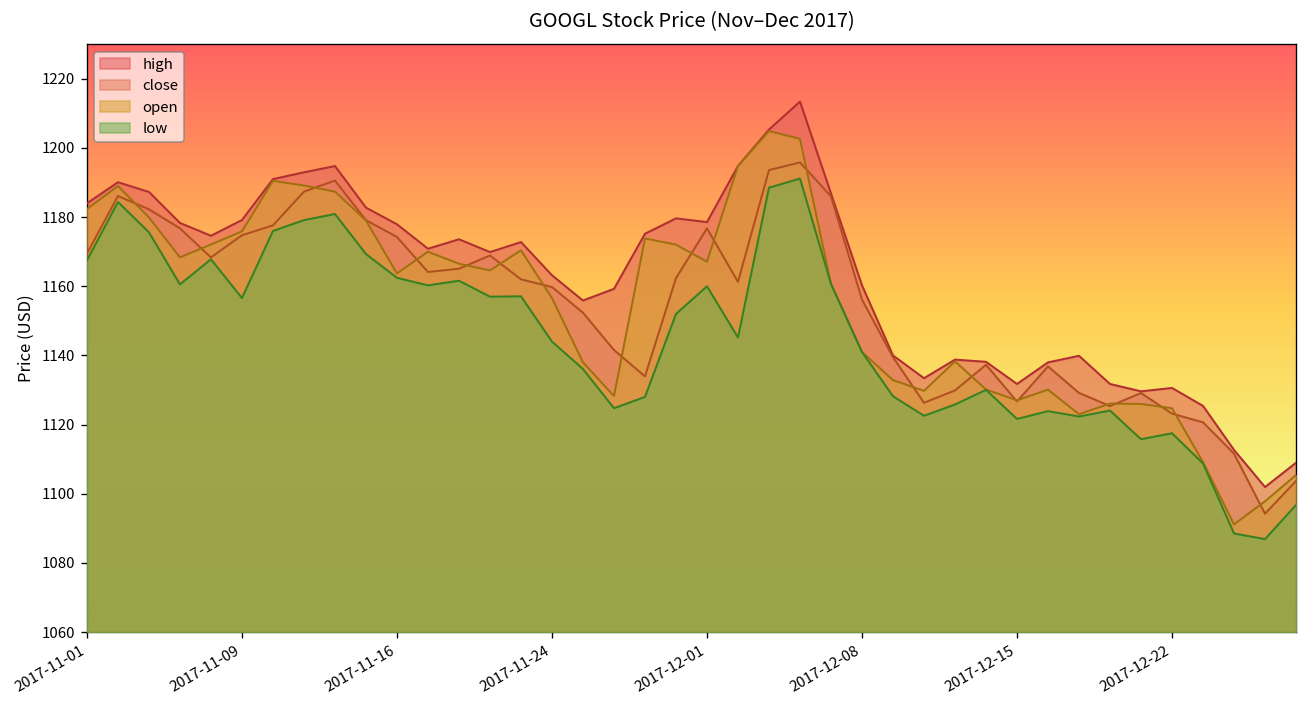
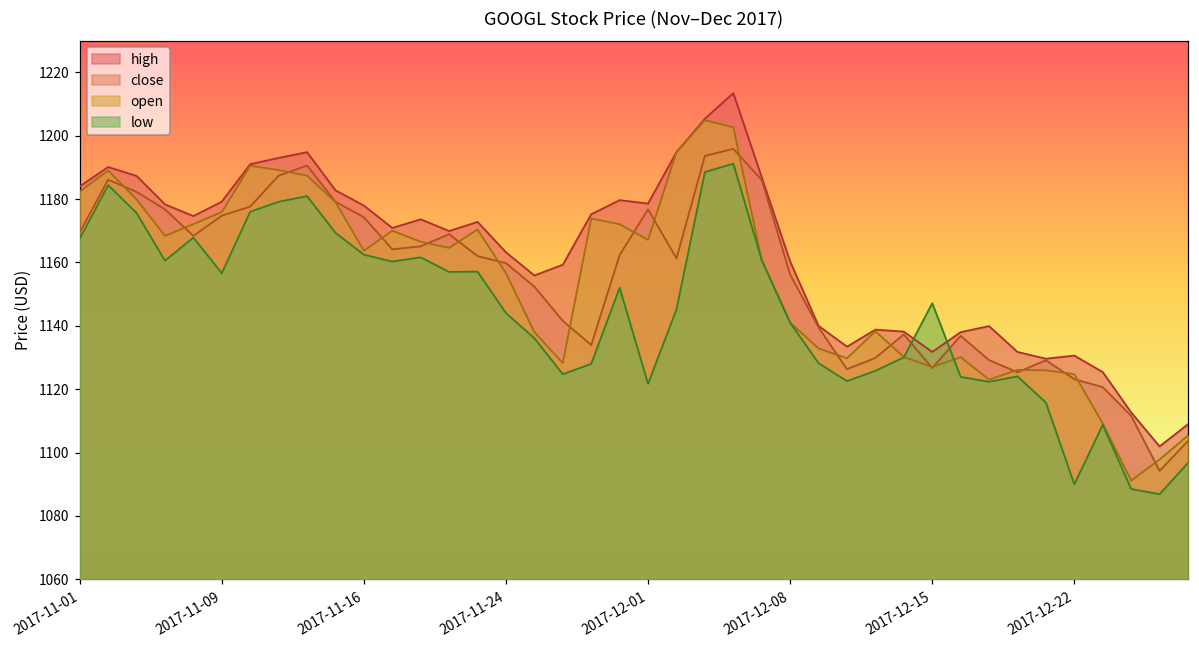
low, 2017-12-01: 1160 -> 1122
low, 2017-12-15: 1122 -> 1147
low, 2017-12-22: 1118 -> 1090
